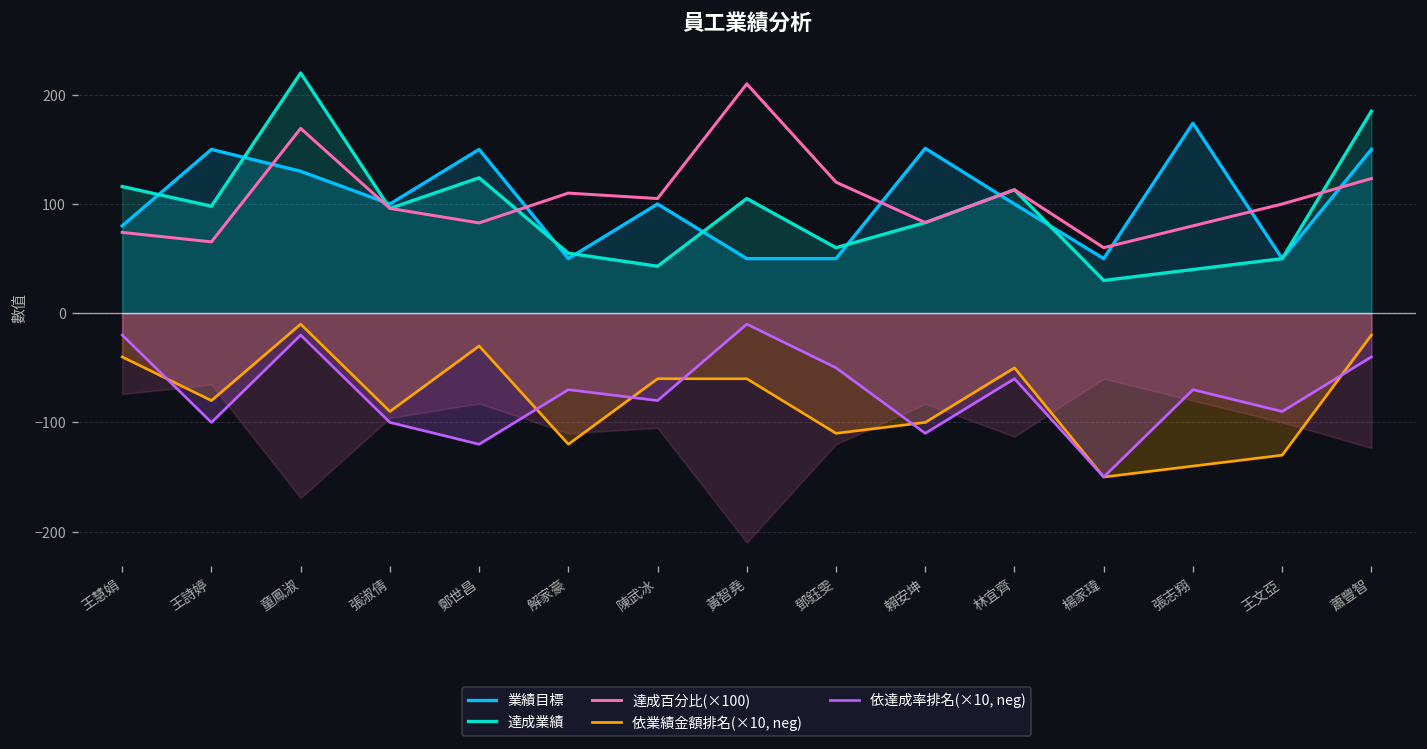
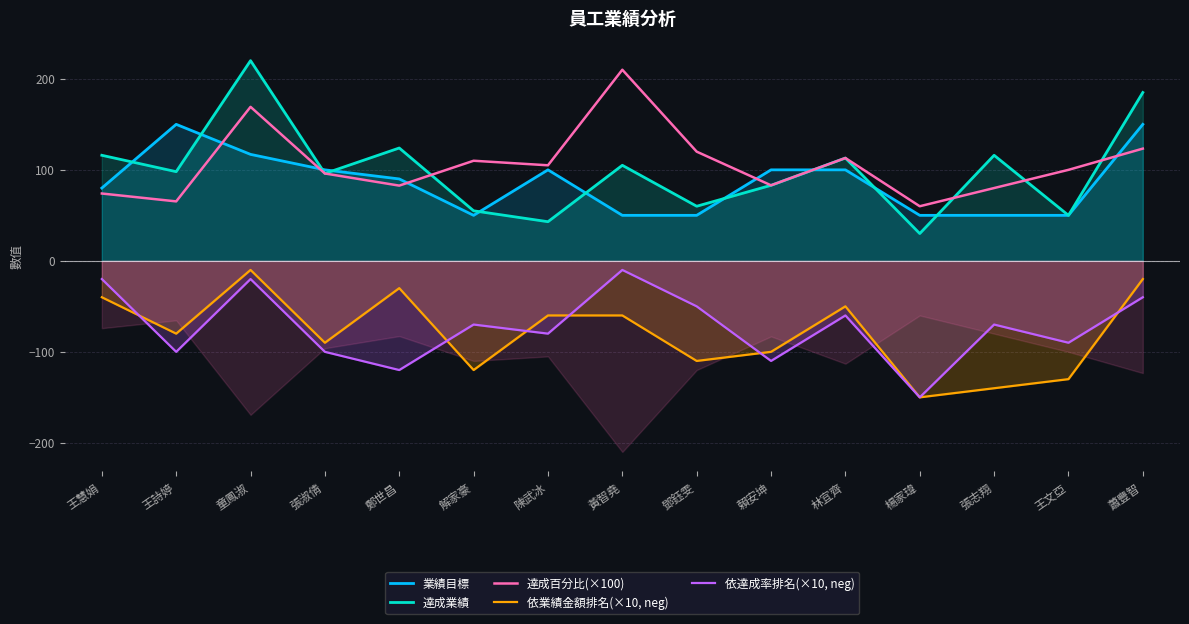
業績目標, 童鳳淑: 130 -> 120
業績目標, 鄭世昌: 150 -> 90
業績目標, 賴安坤: 150 -> 100
業績目標, 張志翔: 170 -> 50
達成業績, 張志翔: 40 -> 120
